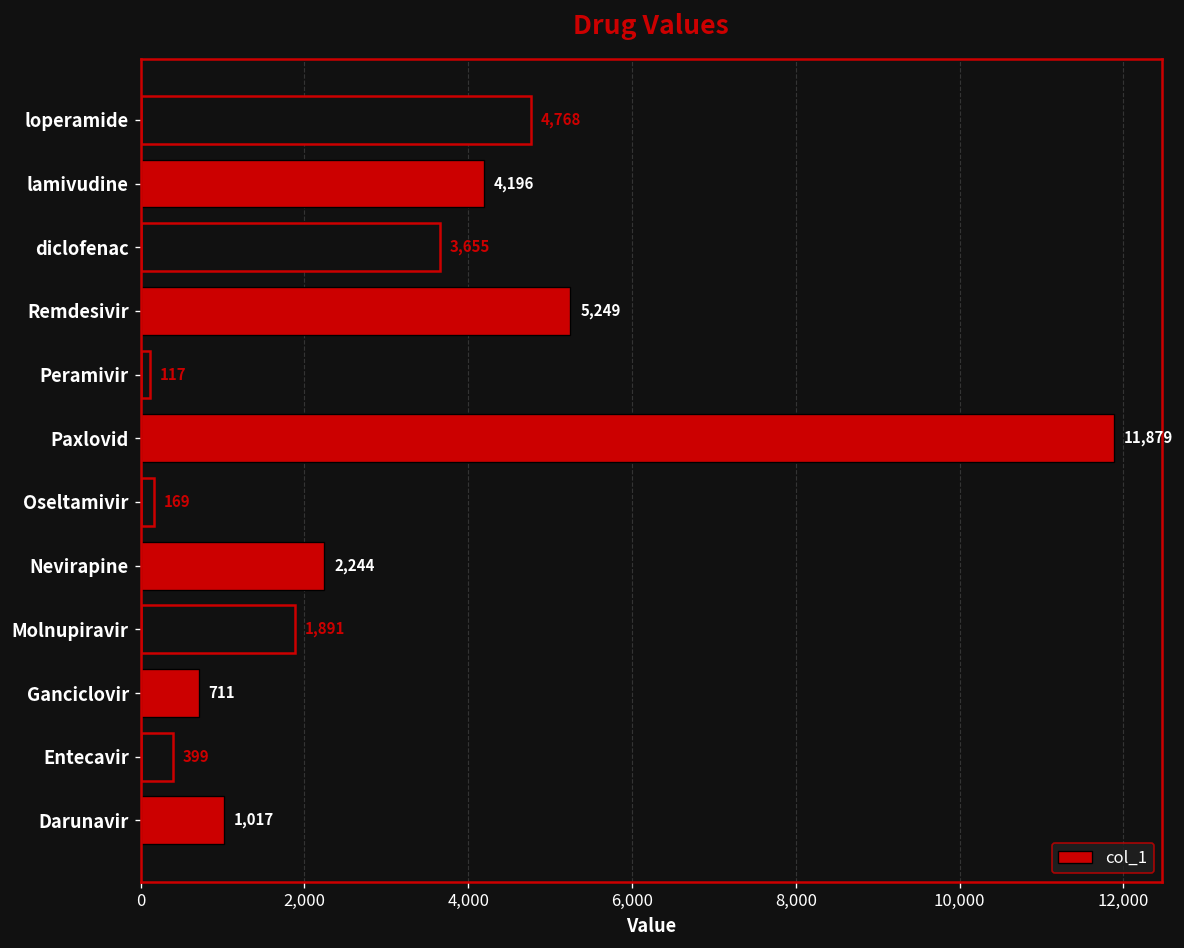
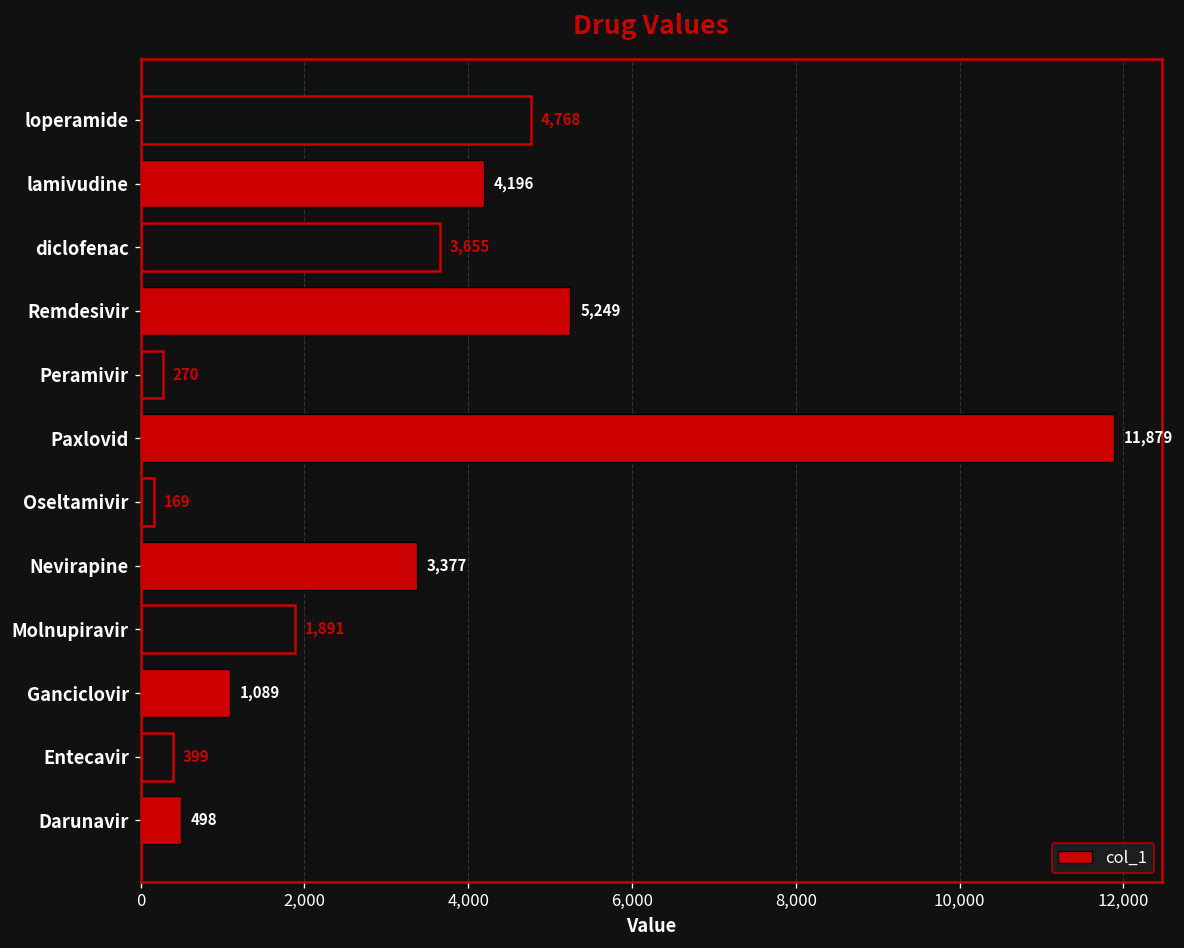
Peramivir: 117 -> 270
Nevirapine: 2,244 -> 3,377
Ganciclovir: 711 -> 1,089
Darunavir: 1,017 -> 498
